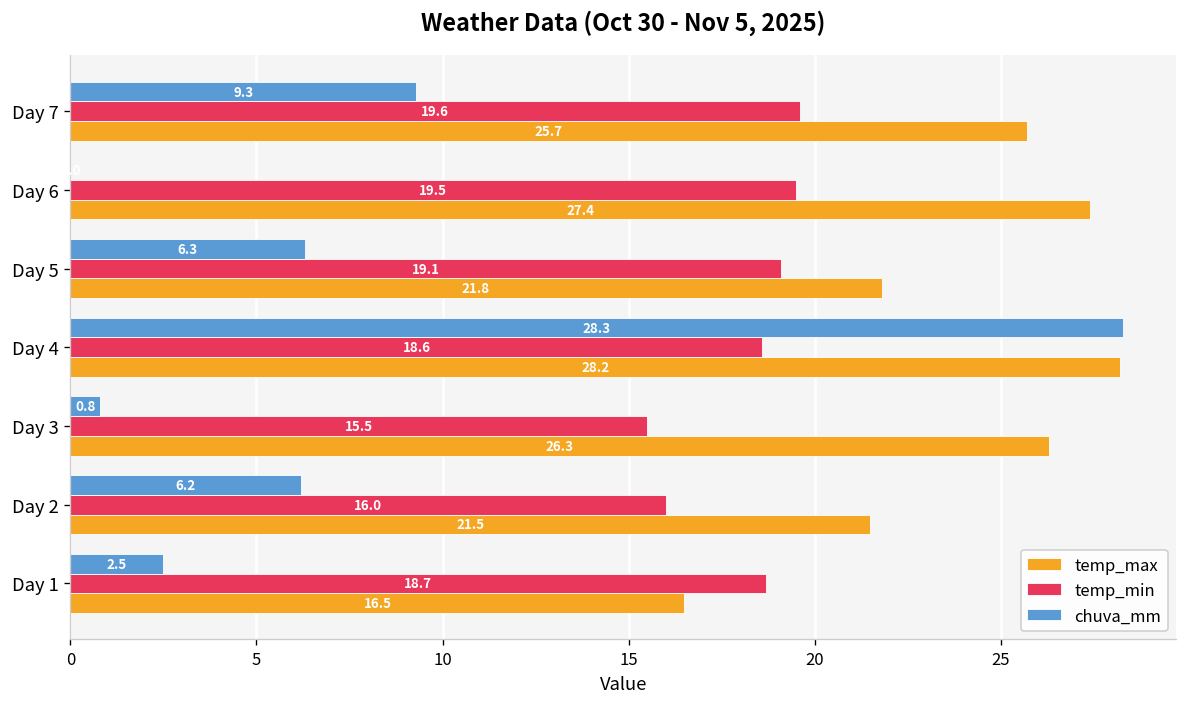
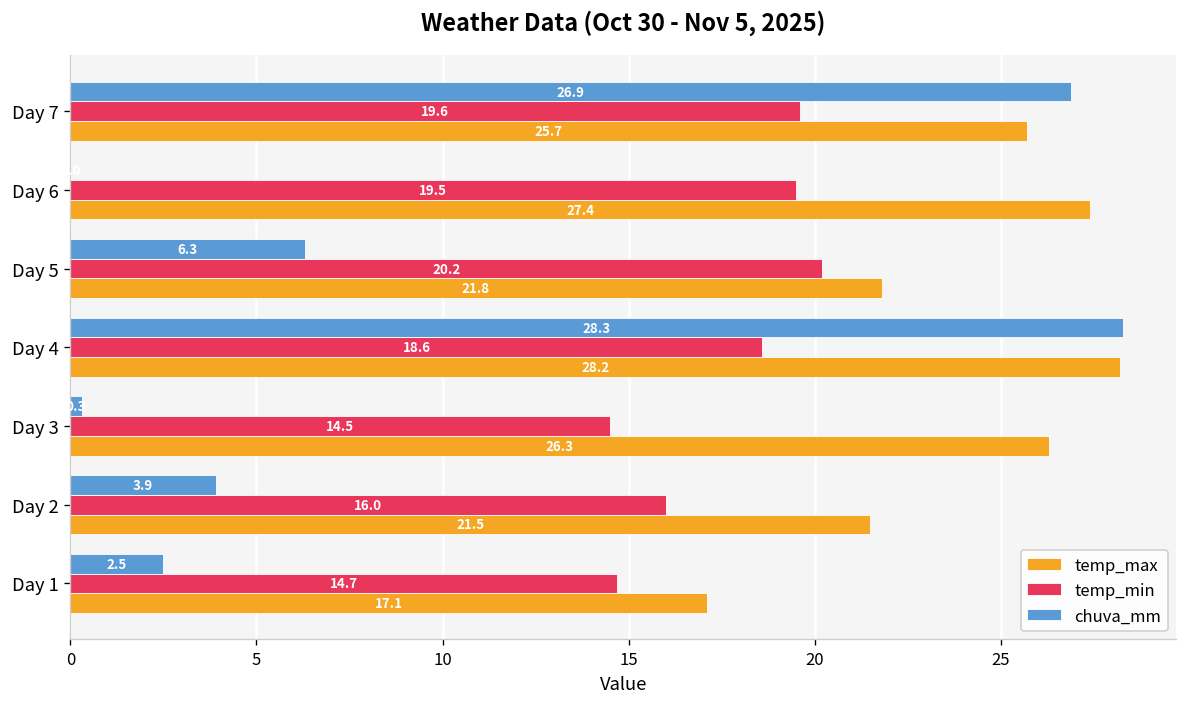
chuva_mm, Day 7: 9.3 -> 26.9
temp_min, Day 5: 19.1 -> 20.2
chuva_mm, Day 3: 0.8 -> 0.3
temp_min, Day 3: 15.5 -> 14.5
chuva_mm, Day 2: 6.2 -> 3.9
temp_min, Day 1: 18.7 -> 14.7
temp_max, Day 1: 16.5 -> 17.1
